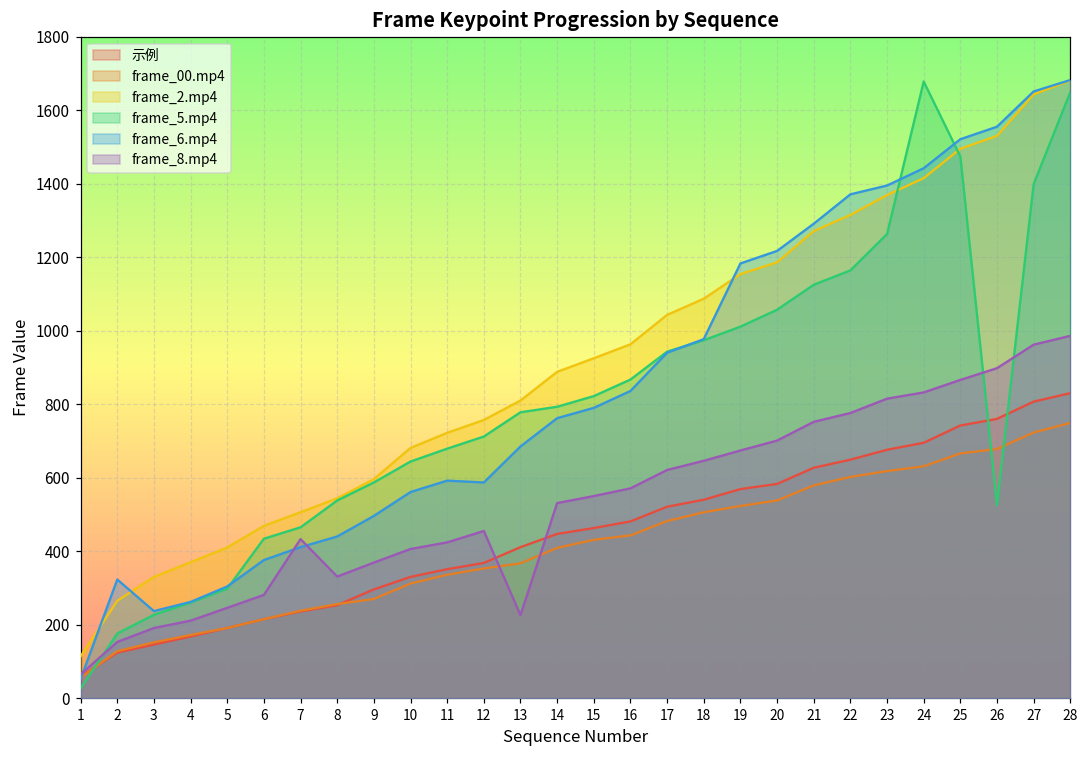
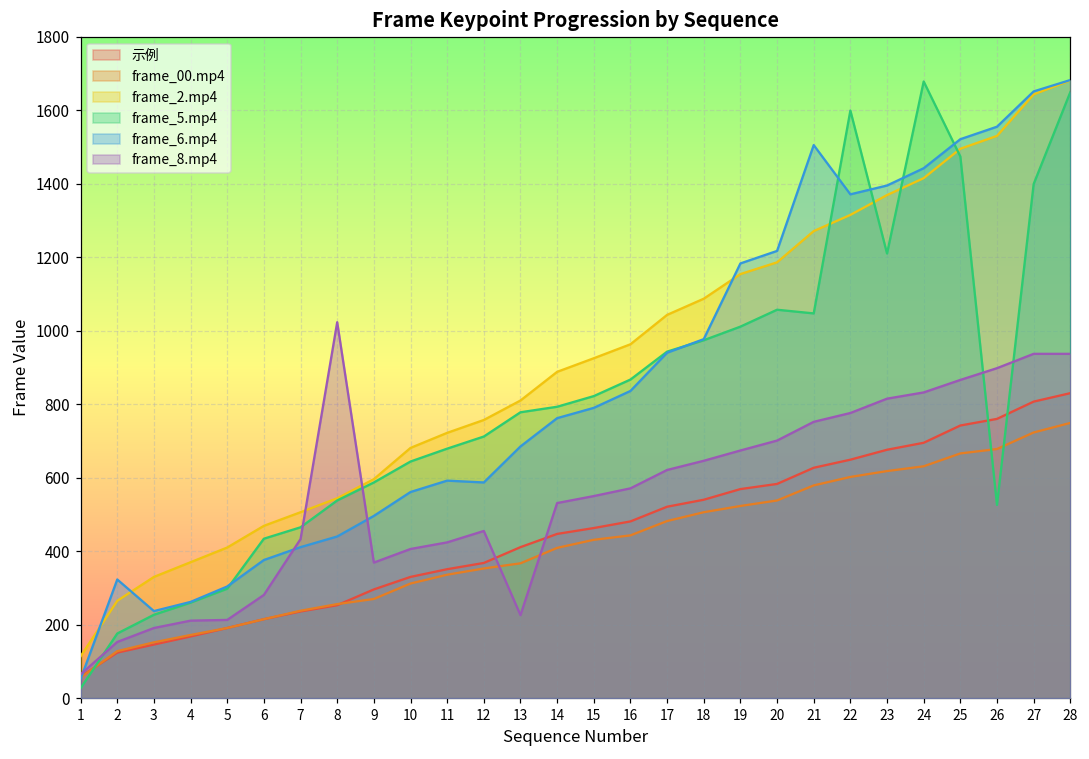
frame_8.mp4, 5: 250 -> 210
frame_8.mp4, 8: 330 -> 1020
frame_5.mp4, 21: 1130 -> 1050
frame_6.mp4, 21: 1290 -> 1510
frame_5.mp4, 22: 1160 -> 1600
frame_5.mp4, 23: 1260 -> 1210
frame_8.mp4, 27: 960 -> 940
frame_8.mp4, 28: 990 -> 940
